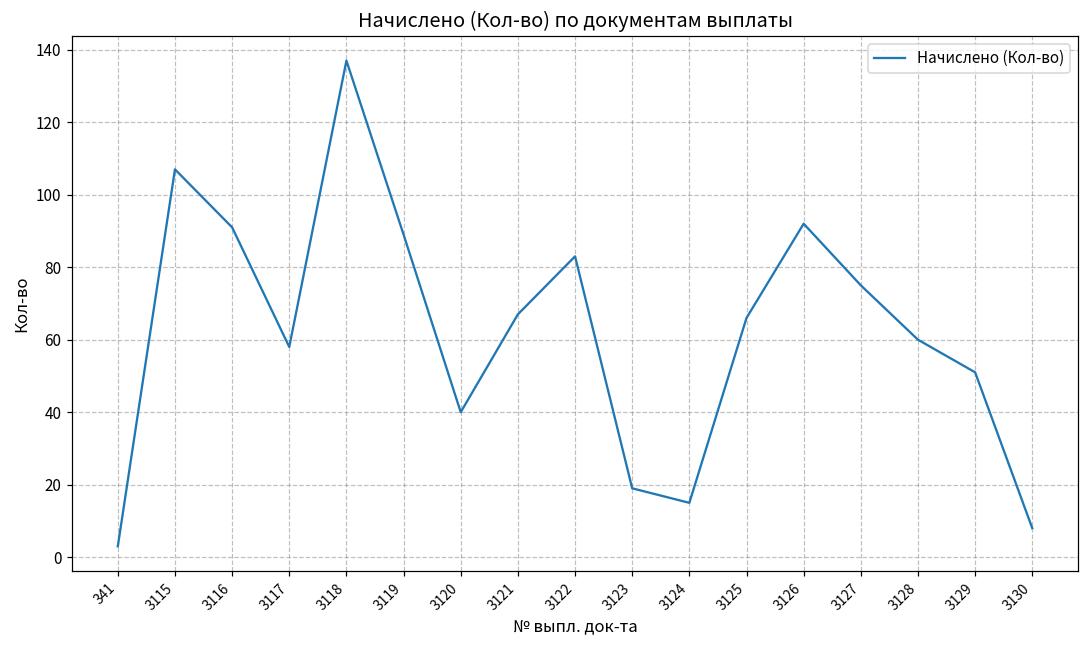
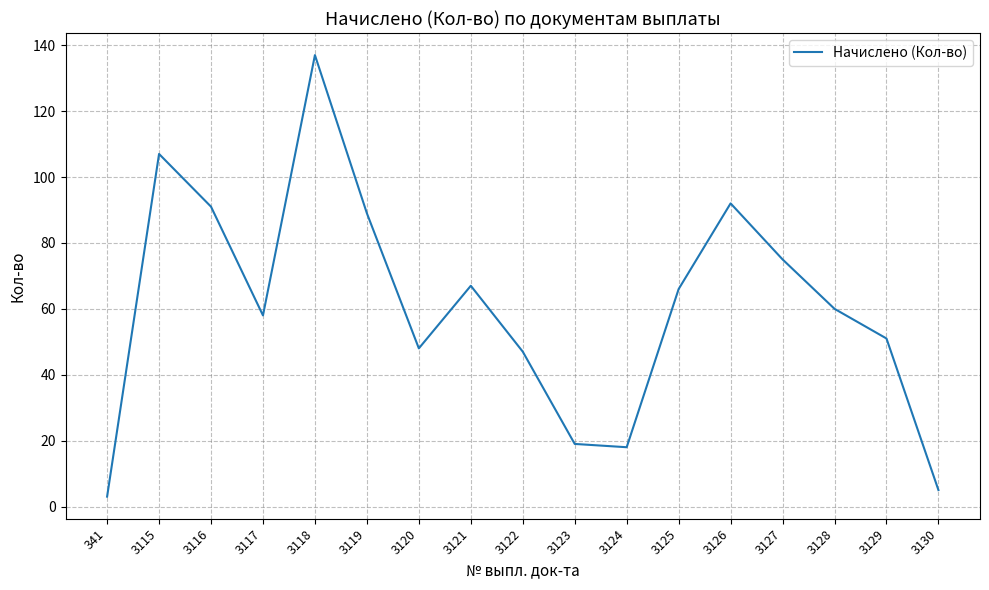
3120: 40 -> 48
3122: 83 -> 47
3124: 15 -> 18
3130: 8 -> 5
